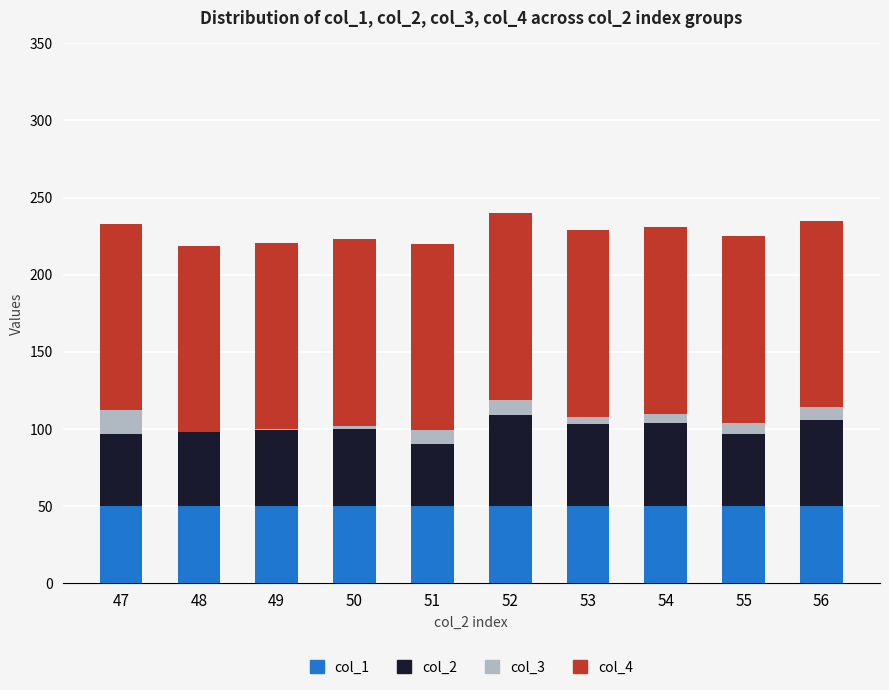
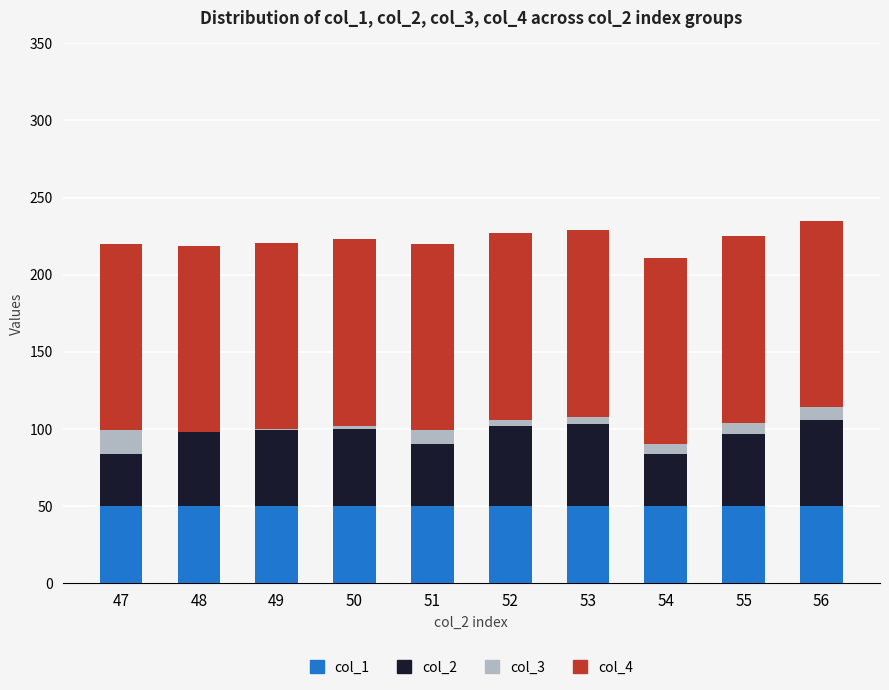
col_2, 47: 47 -> 34
col_2, 52: 59 -> 52
col_3, 52: 10 -> 4
col_2, 54: 54 -> 34
